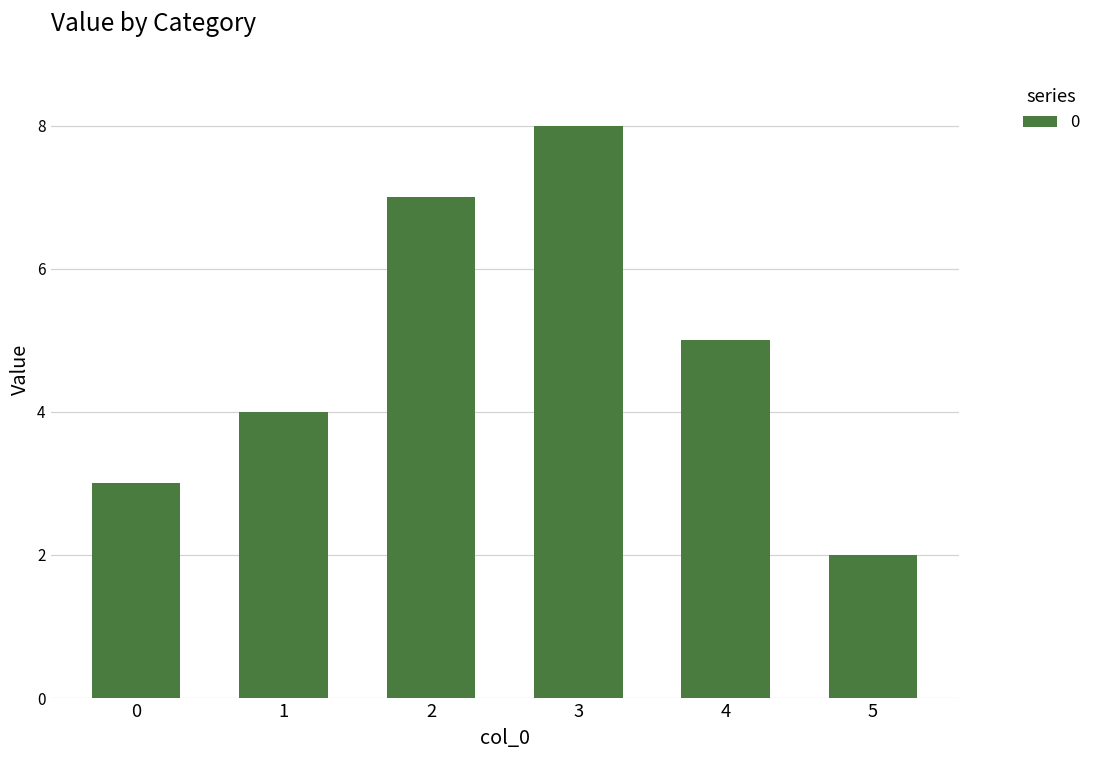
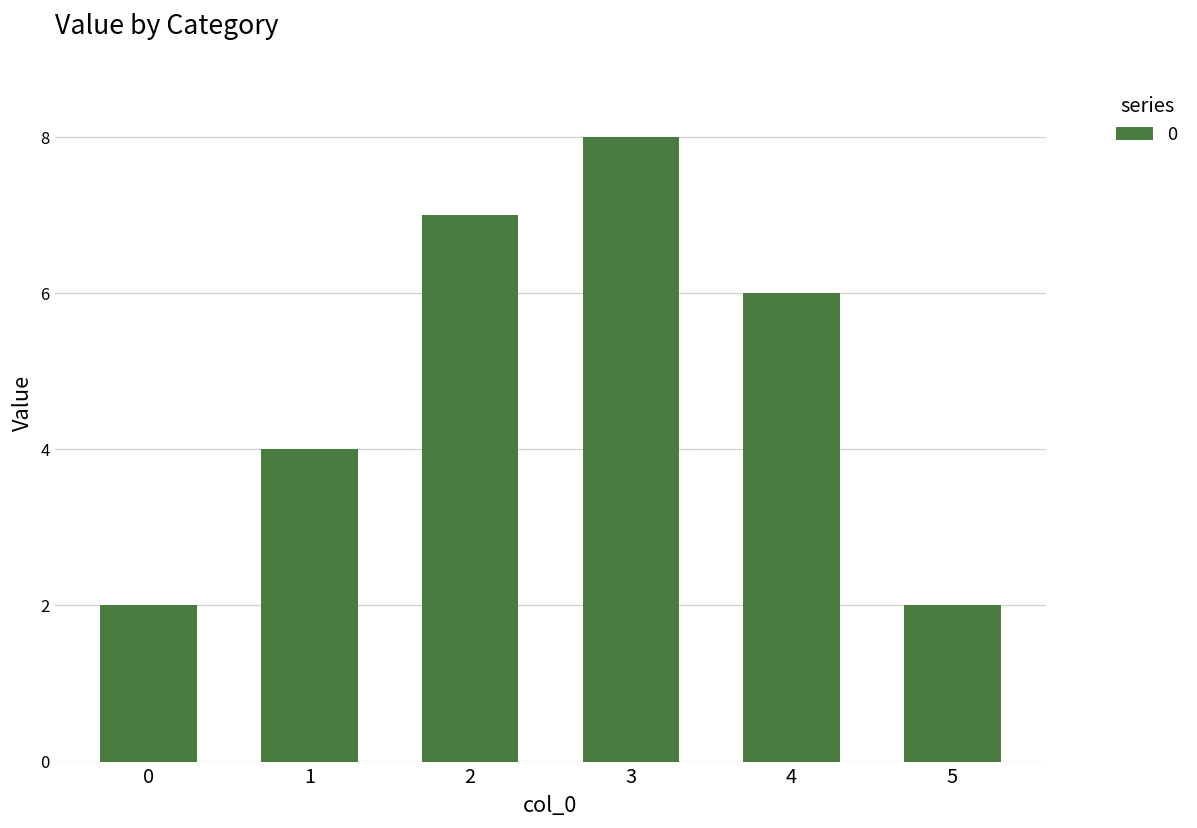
0: 3 -> 2
4: 5 -> 6
